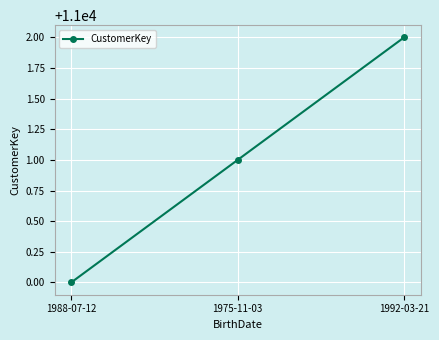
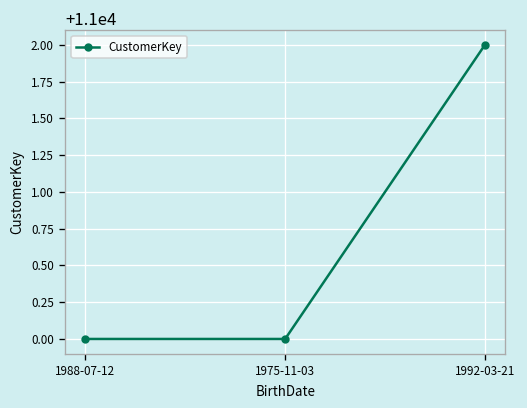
1975-11-03: 11001 -> 11000
